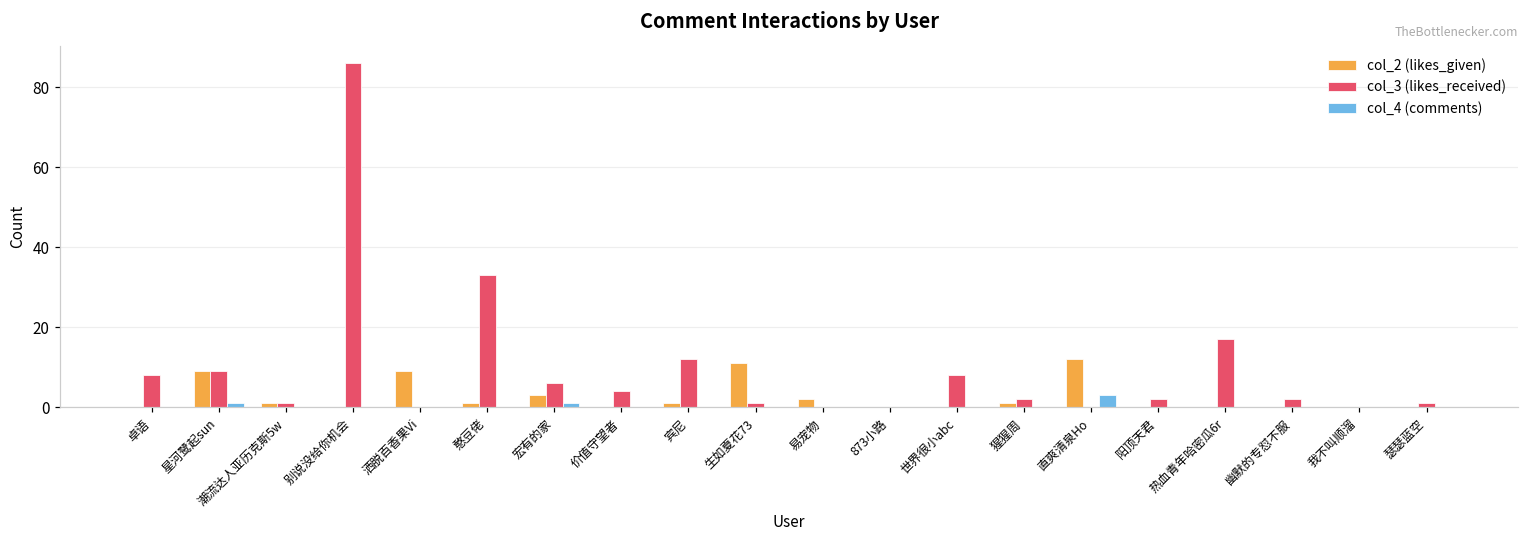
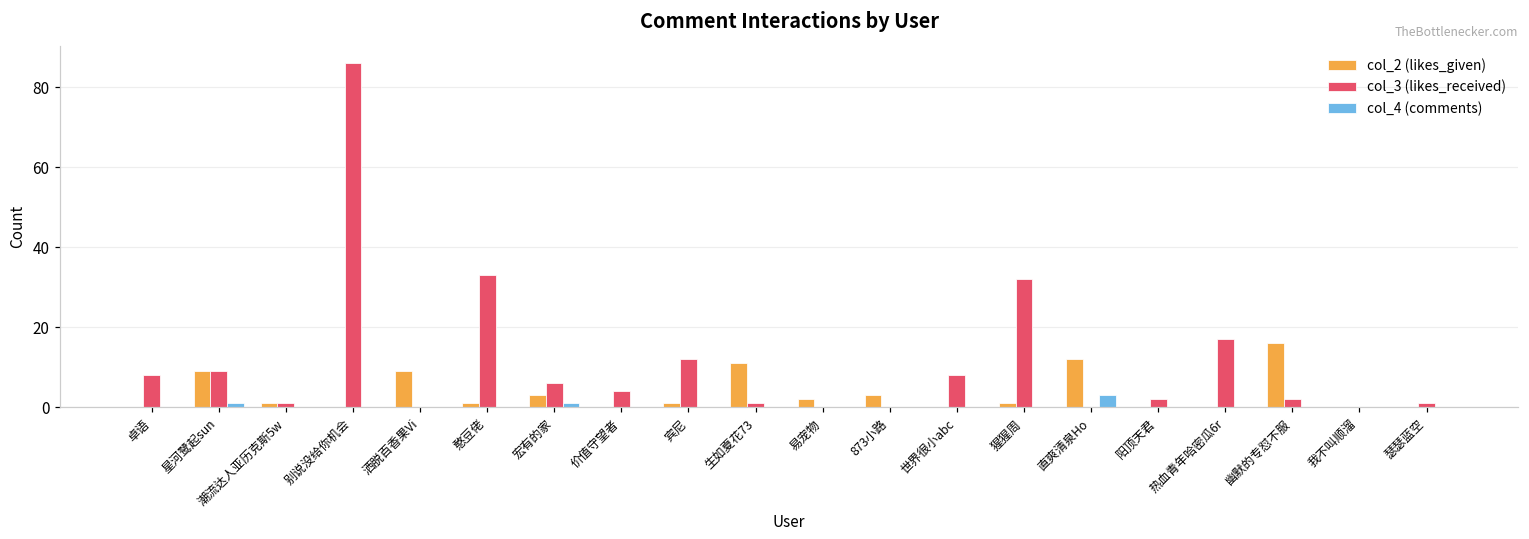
col_2 (likes_given), 873小路: 0 -> 3
col_3 (likes_received), 猩猩周: 2 -> 32
col_2 (likes_given), 幽默的专怼不服: 0 -> 16
